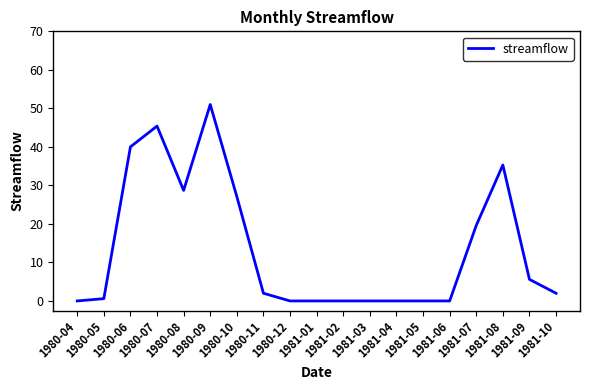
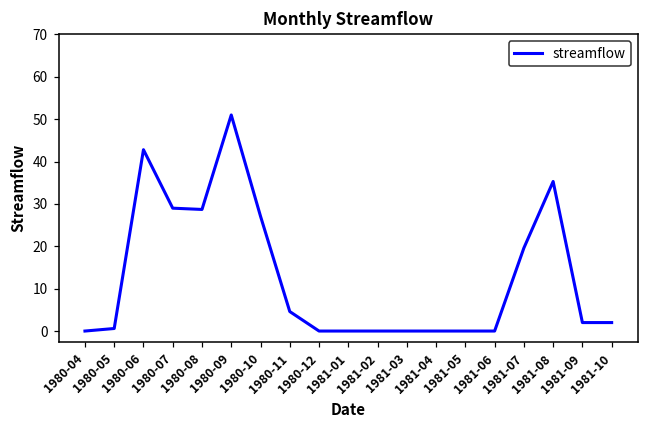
1980-06: 40 -> 43
1980-07: 45 -> 29
1980-11: 2 -> 5
1981-09: 6 -> 2
